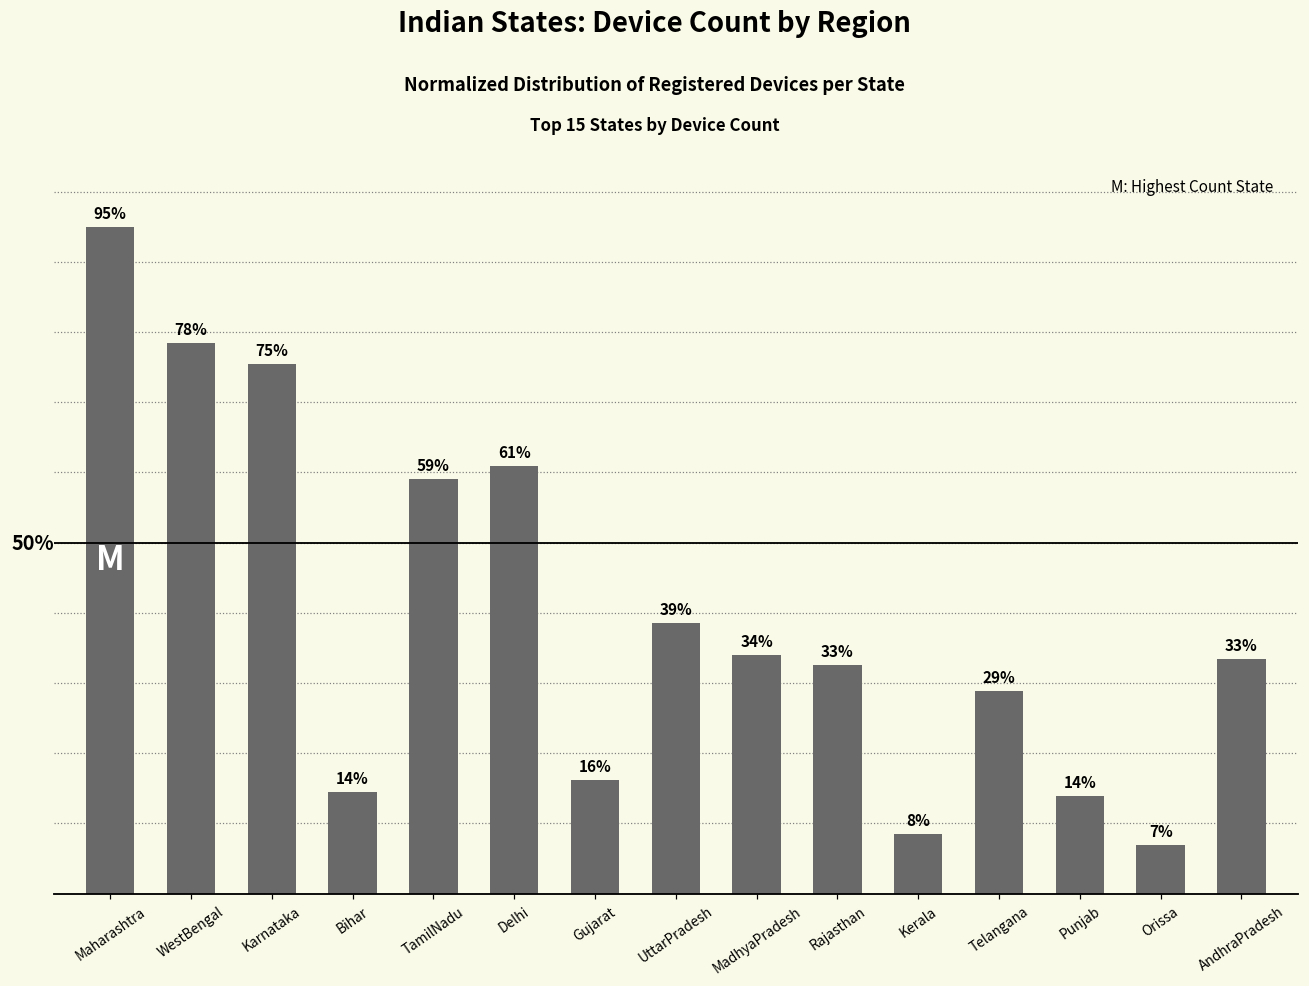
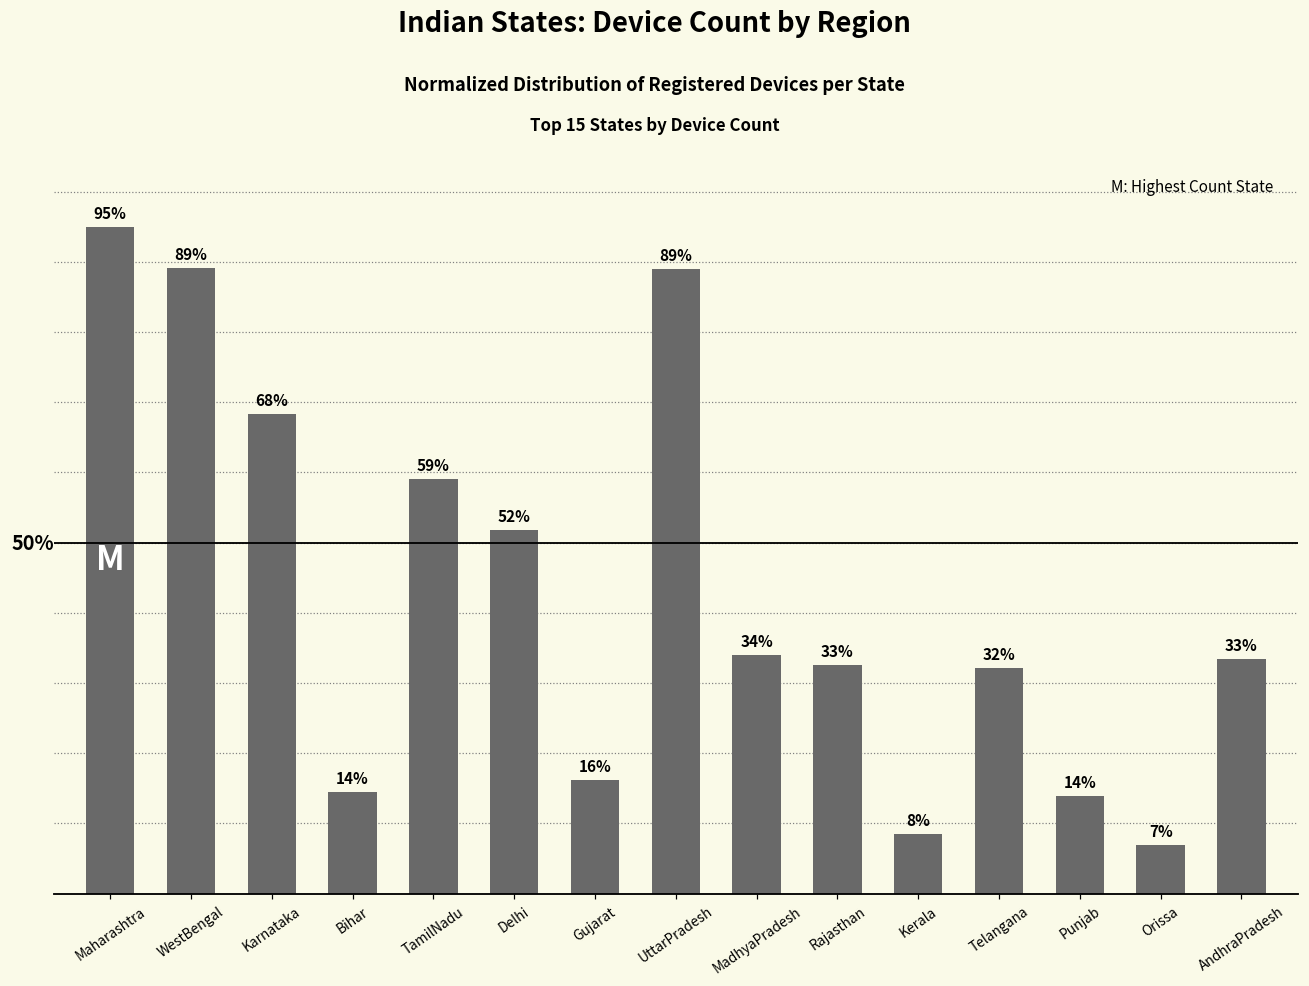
WestBengal: 78% -> 89%
Karnataka: 75% -> 68%
Delhi: 61% -> 52%
UttarPradesh: 39% -> 89%
Telangana: 29% -> 32%
